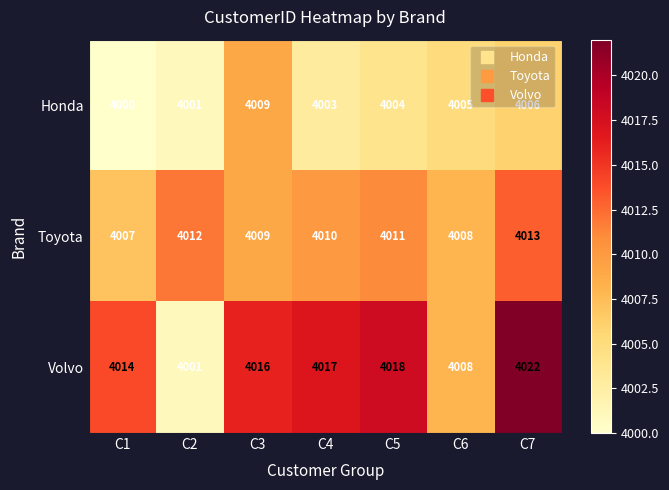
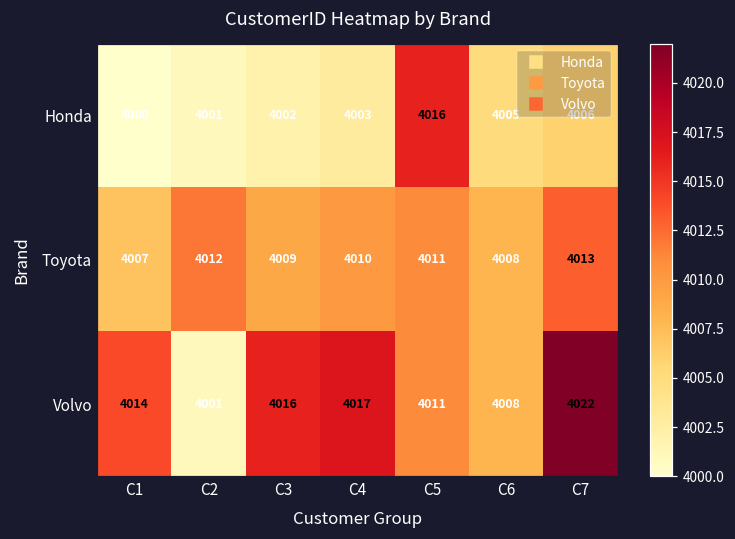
Honda, C3: 4009 -> 4002
Honda, C5: 4004 -> 4016
Volvo, C5: 4018 -> 4011
